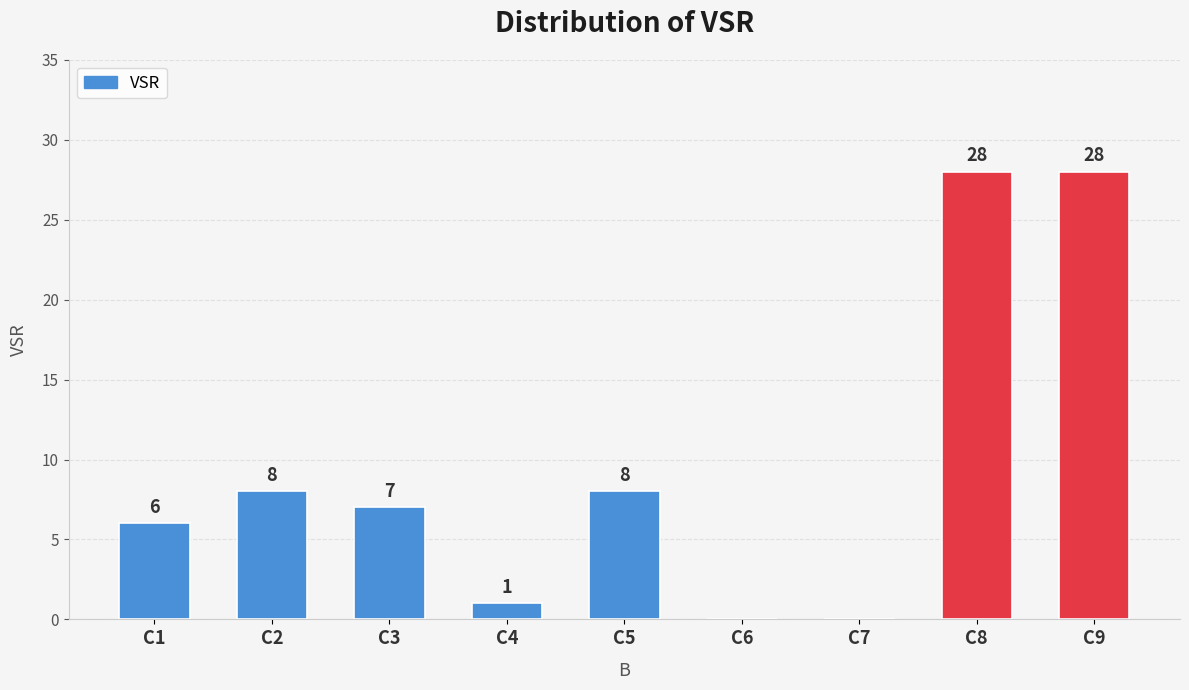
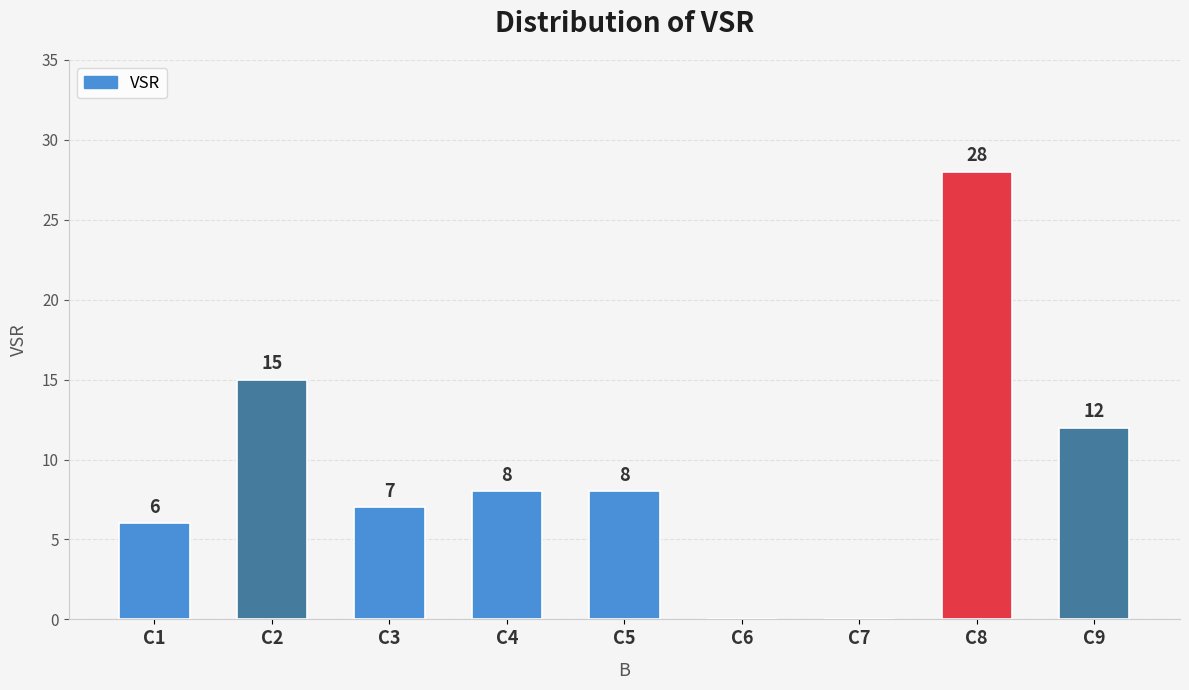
C2: 8 -> 15
C4: 1 -> 8
C9: 28 -> 12
